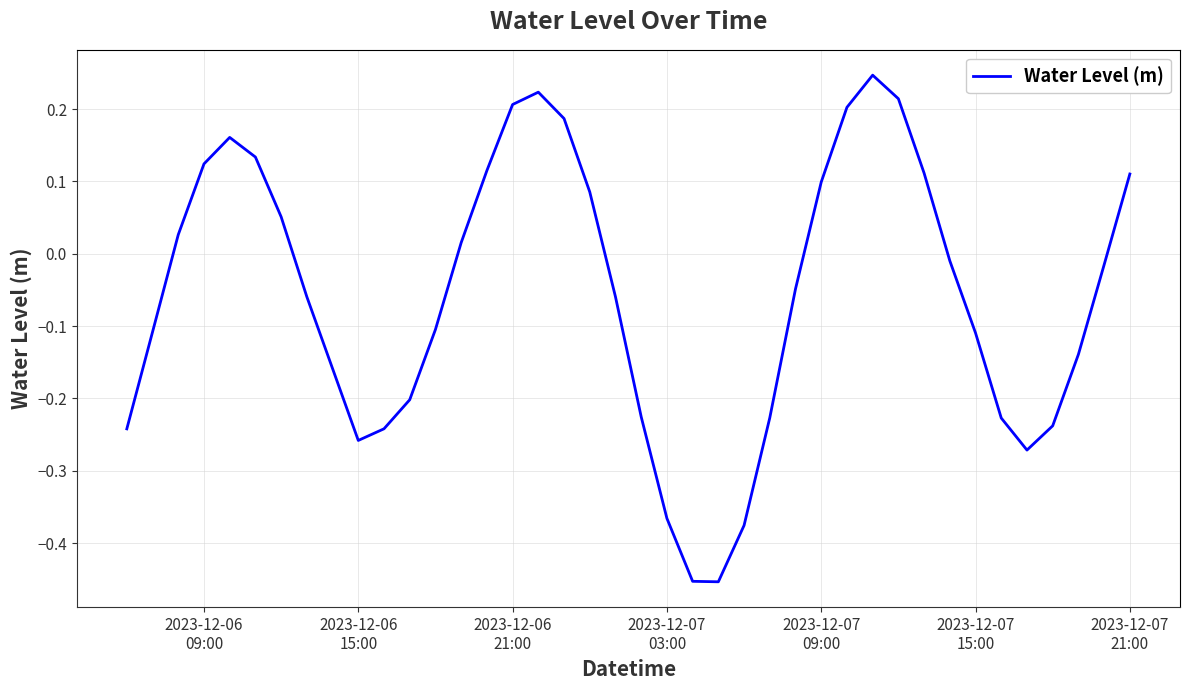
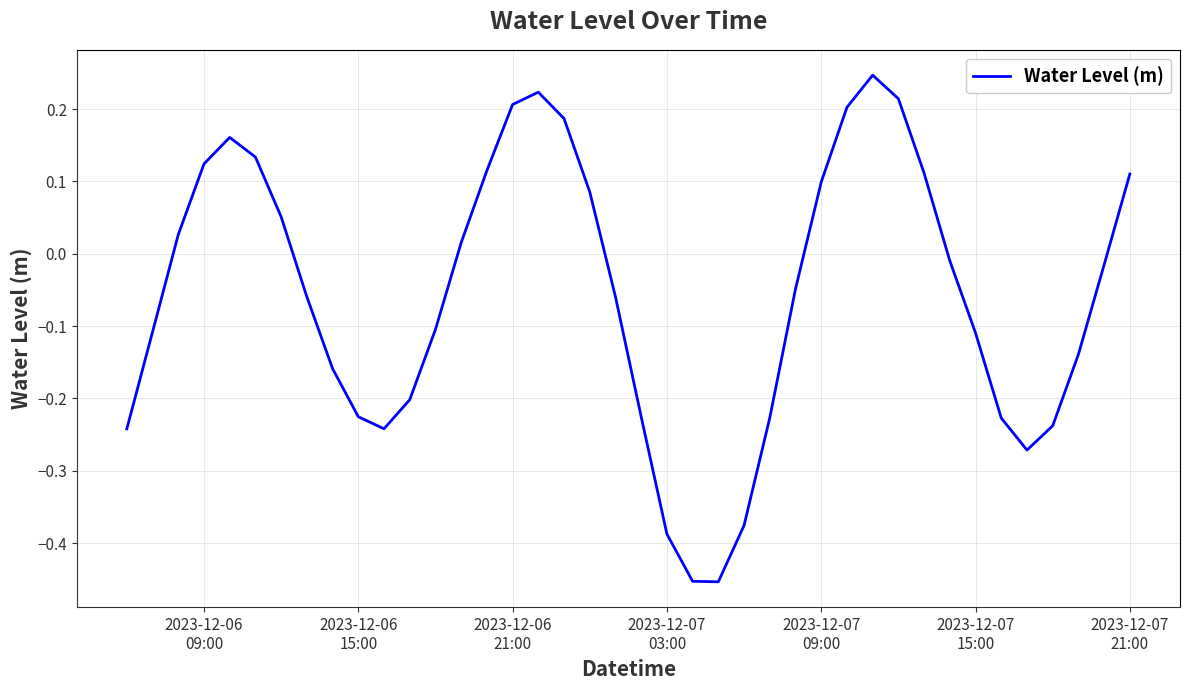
2023-12-06 15:00: -0.26 -> -0.23
2023-12-07 03:00: -0.37 -> -0.39
